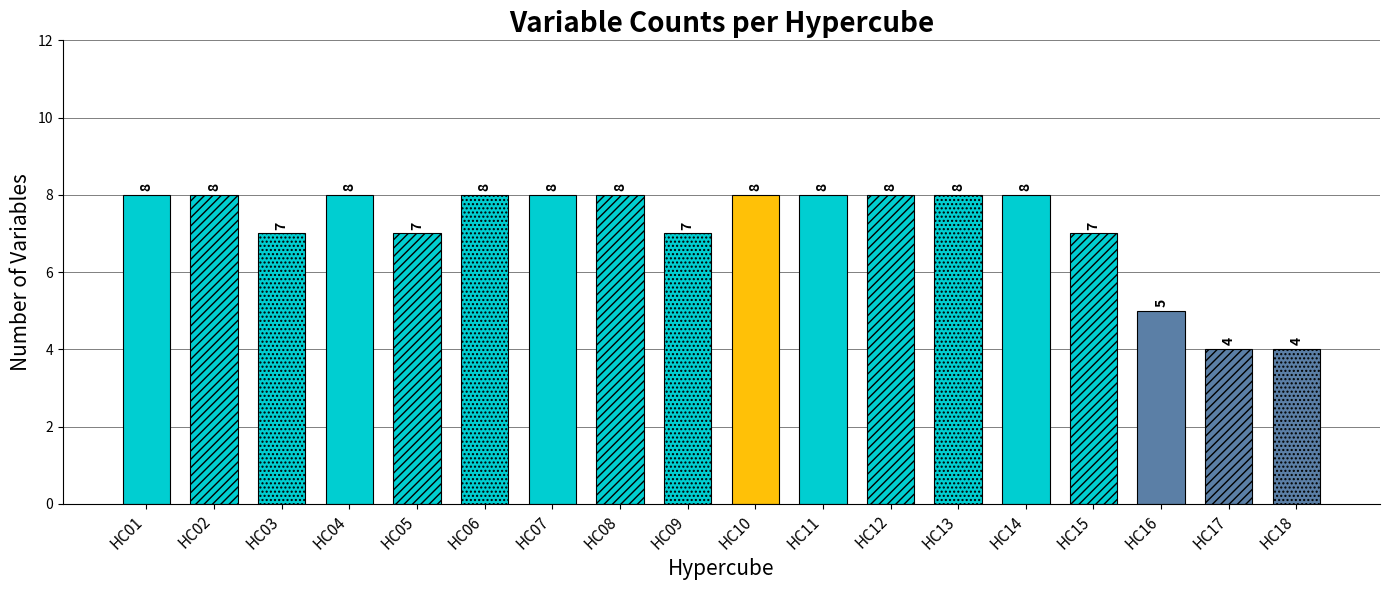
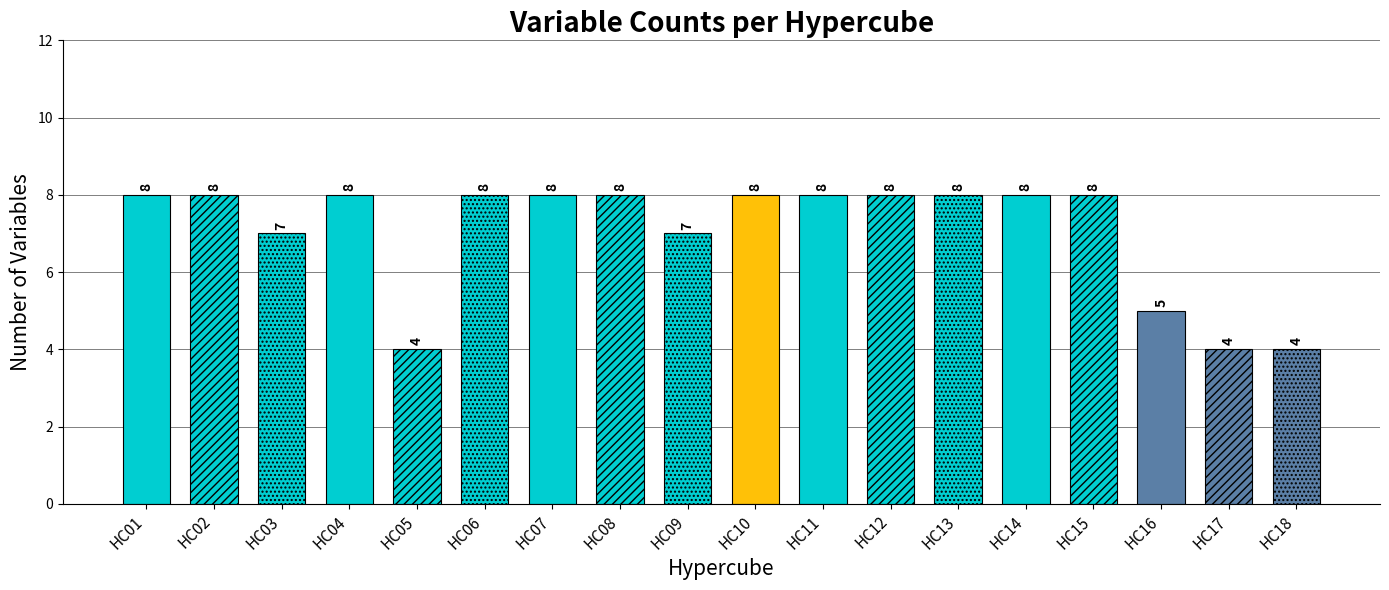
HC05: 7 -> 4
HC15: 7 -> 8
